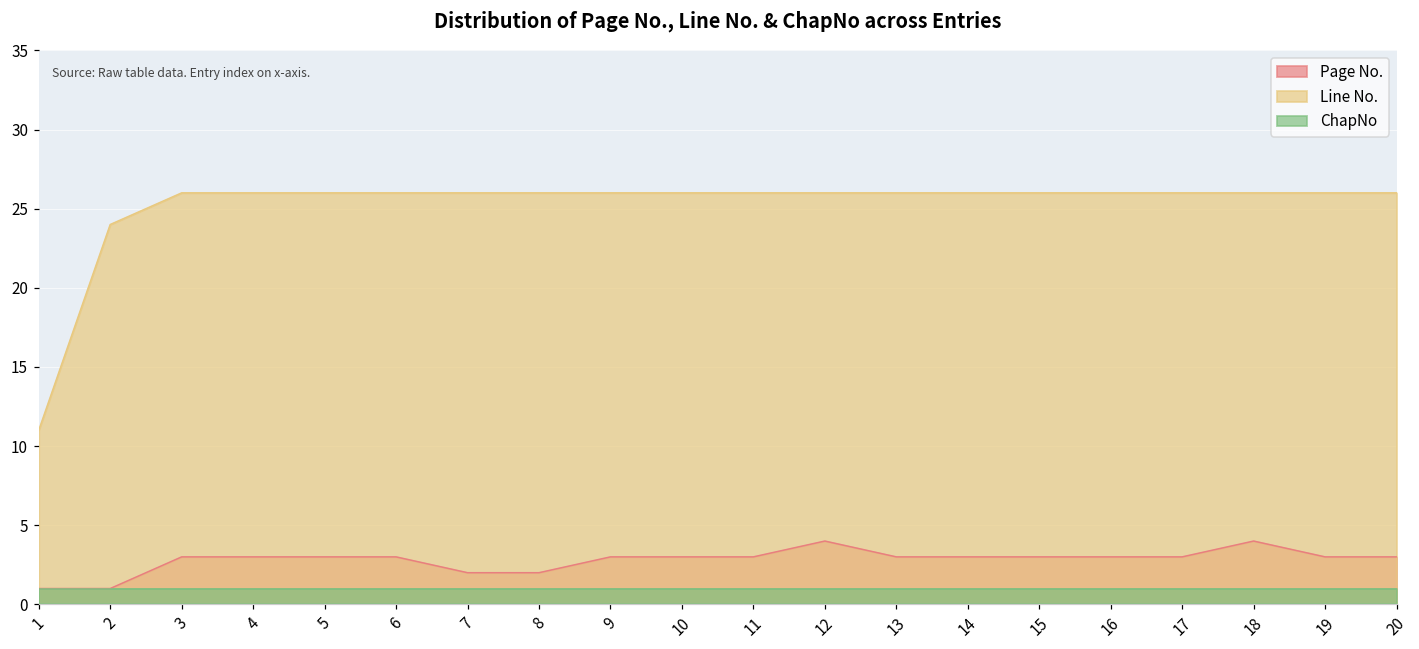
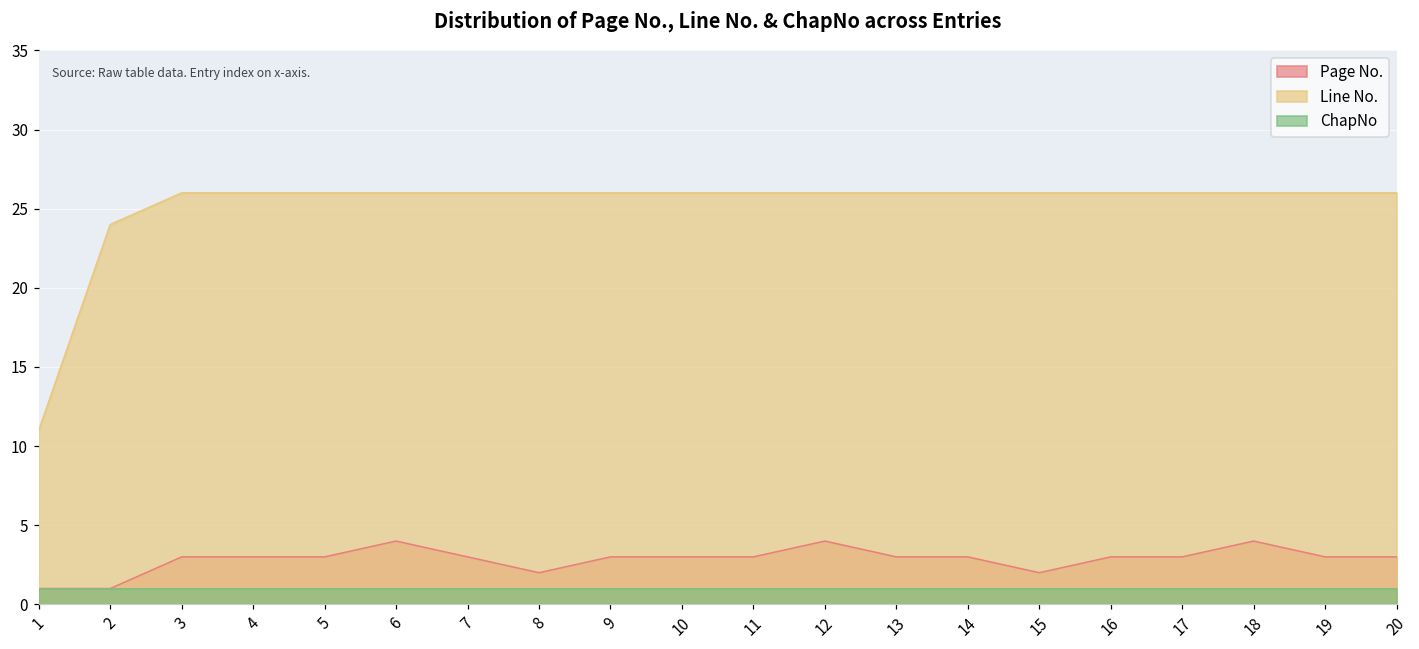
Page No., 6: 3 -> 4
Page No., 7: 2 -> 3
Page No., 15: 3 -> 2
